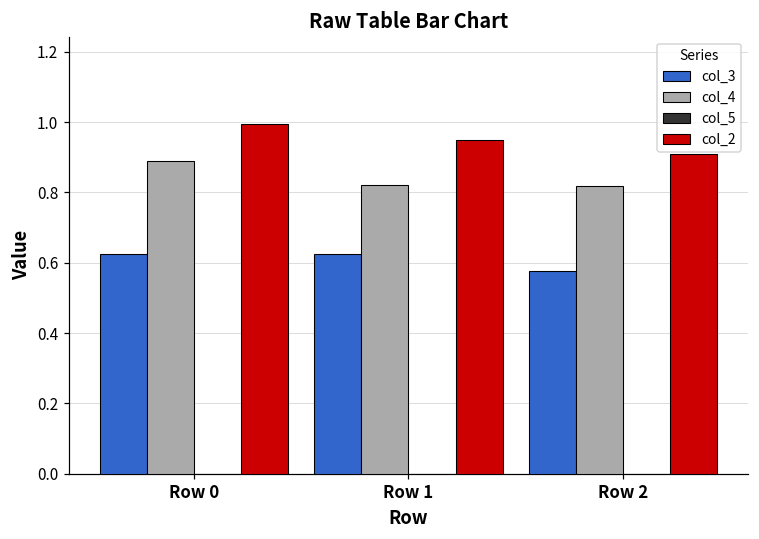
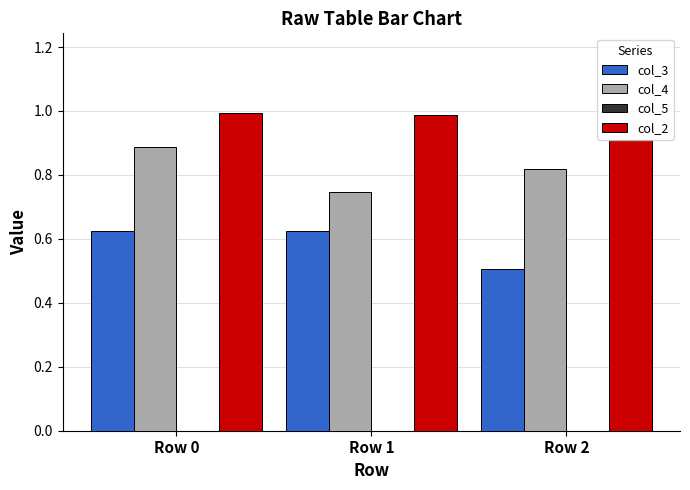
col_4, Row 1: 0.82 -> 0.75
col_2, Row 1: 0.95 -> 0.99
col_3, Row 2: 0.58 -> 0.51
